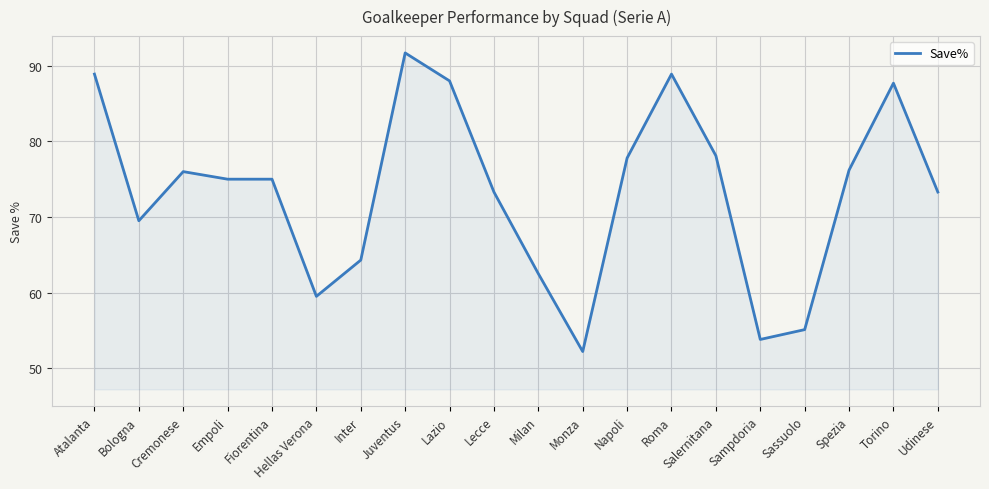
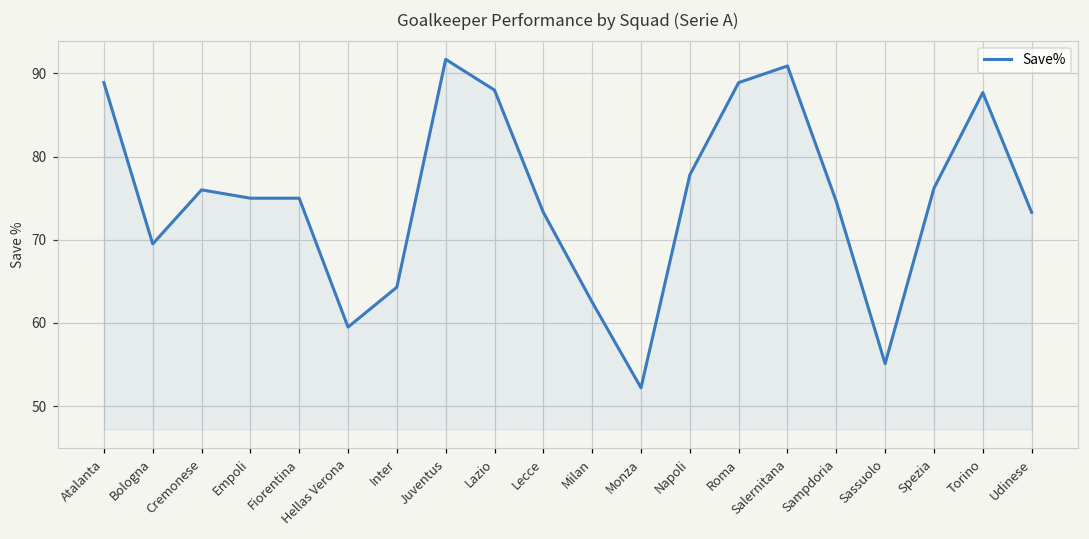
Salernitana: 78 -> 91
Sampdoria: 54 -> 75
